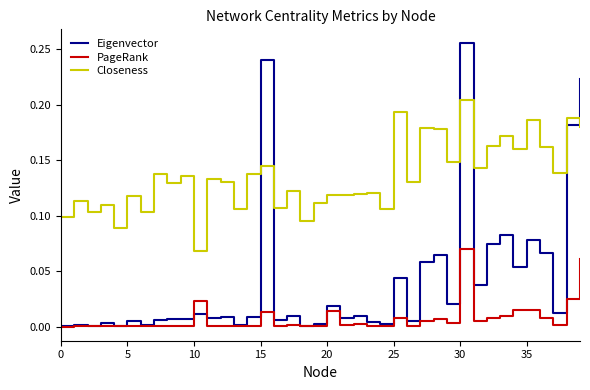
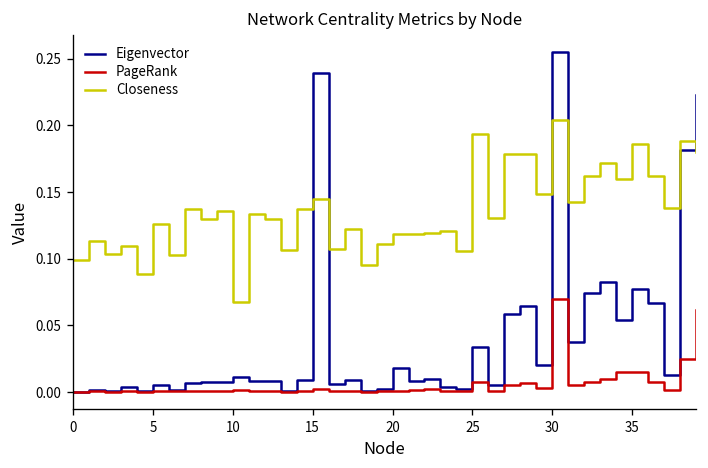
Closeness, 5: 0.117 -> 0.126
PageRank, 10: 0.023 -> 0.002
PageRank, 15: 0.013 -> 0.002
PageRank, 20: 0.014 -> 0.001
Eigenvector, 25: 0.044 -> 0.034
